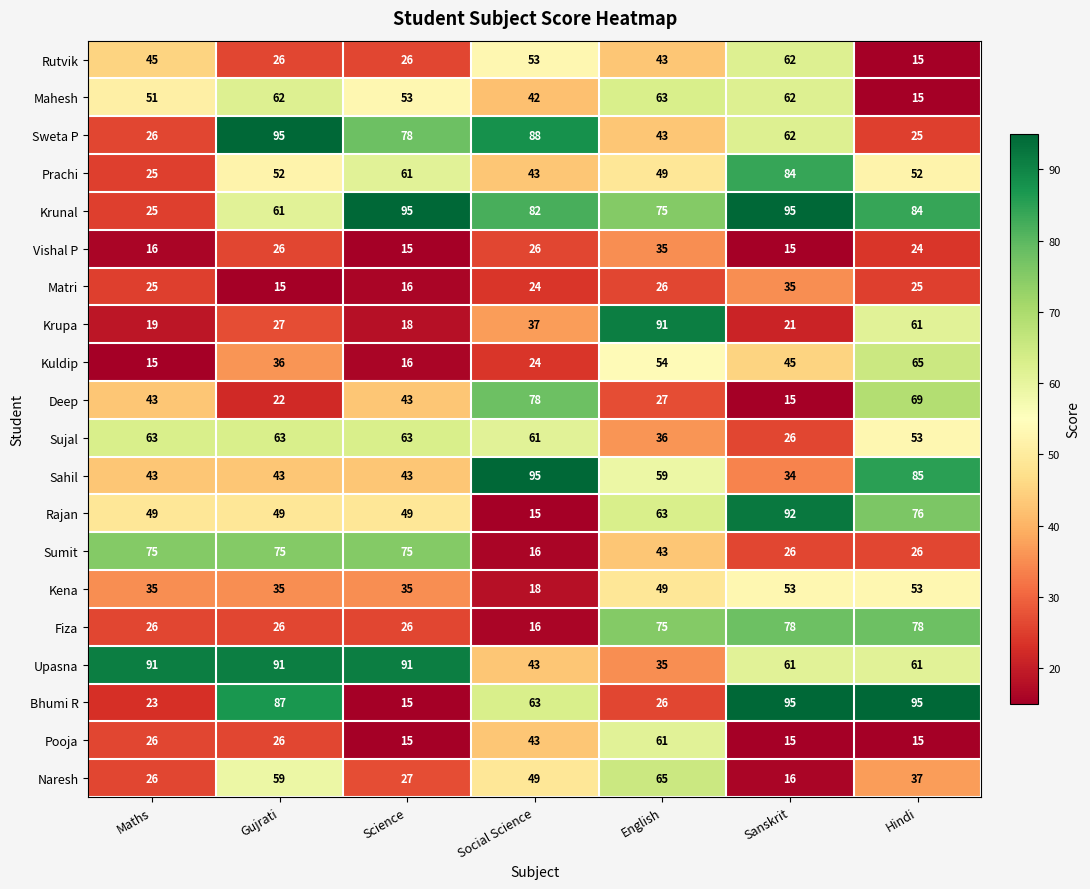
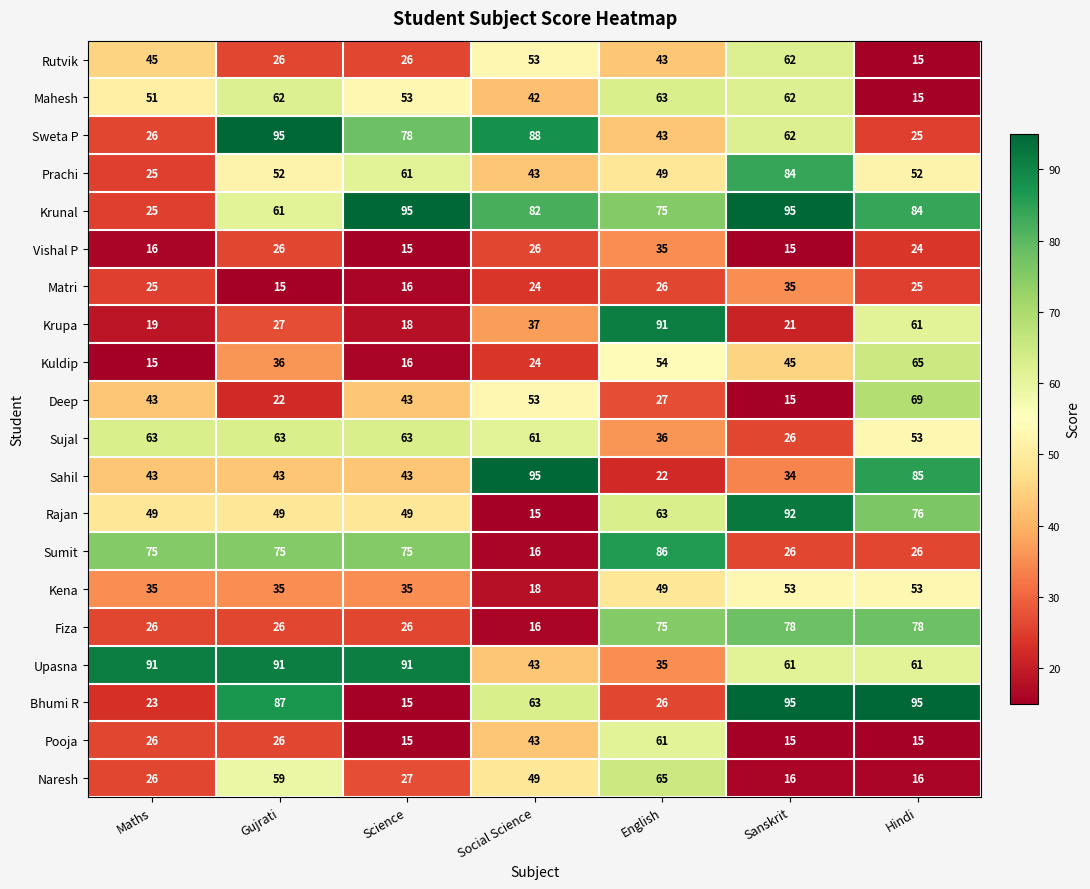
Deep, Social Science: 78 -> 53
Sahil, English: 59 -> 22
Sumit, English: 43 -> 86
Naresh, Hindi: 37 -> 16
